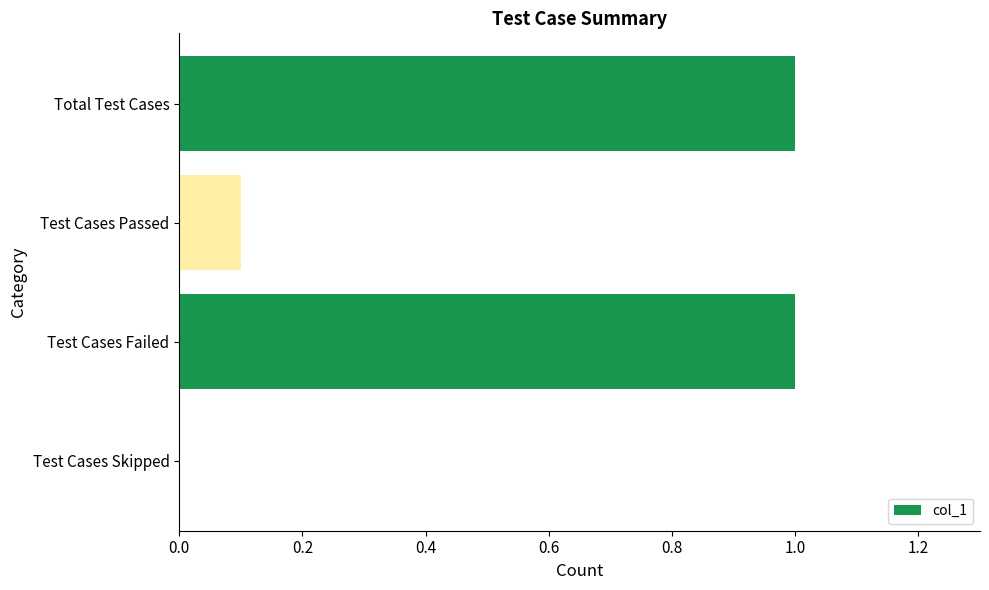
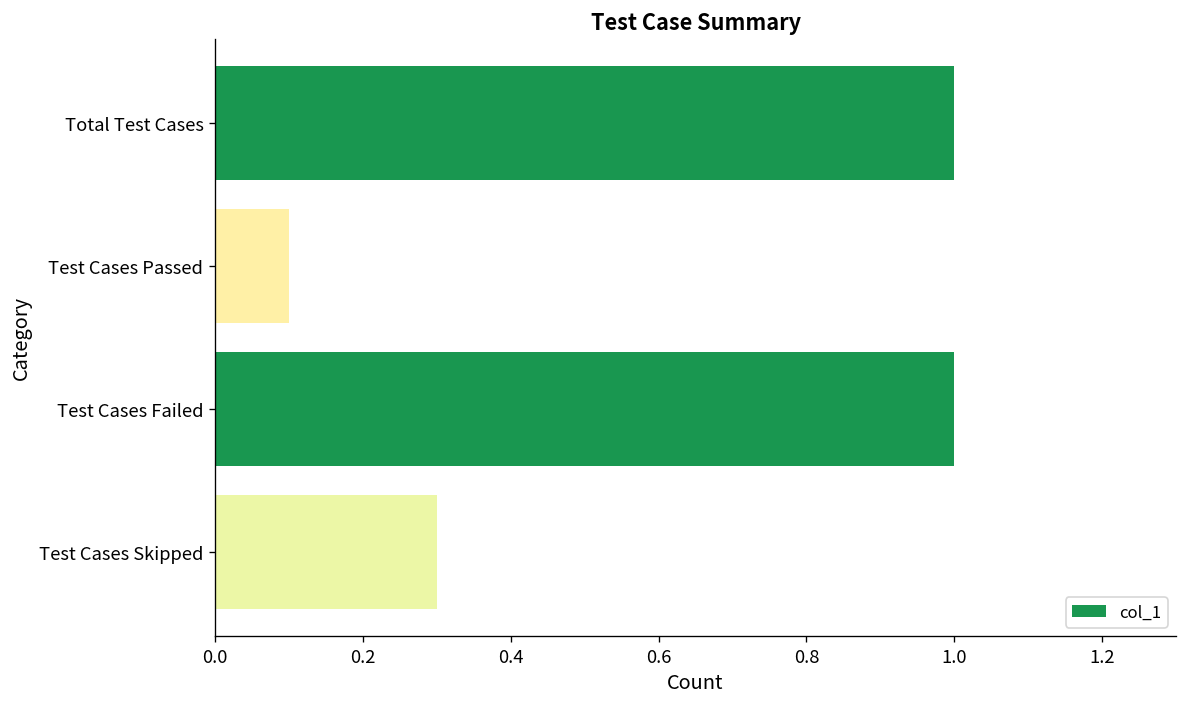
Test Cases Skipped: 0.0 -> 0.3
